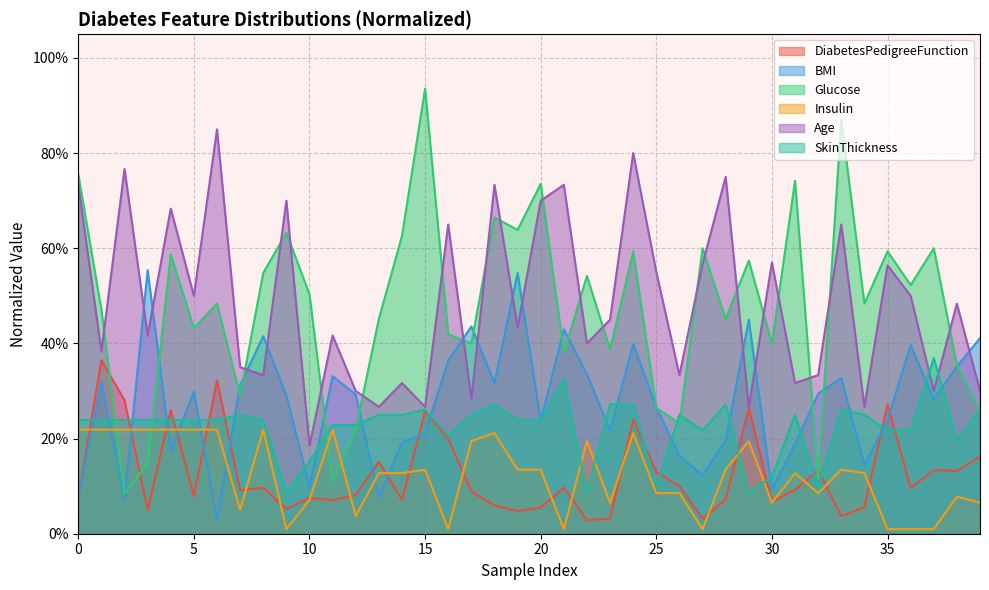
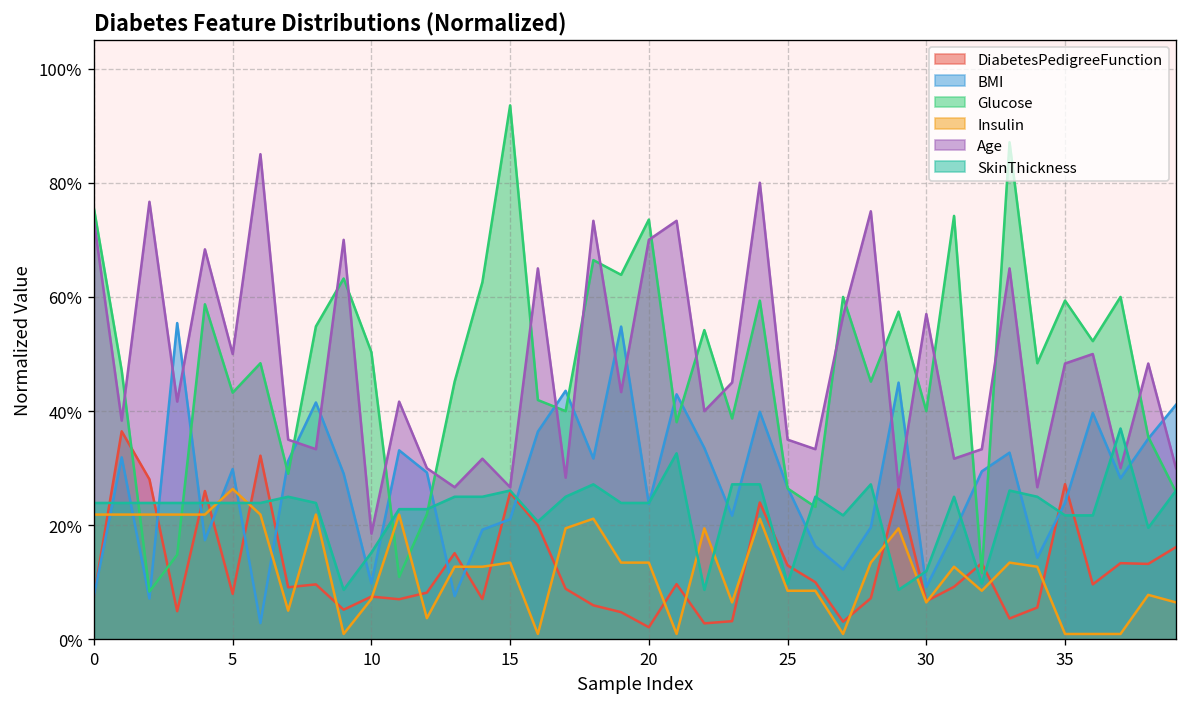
Insulin, 5: 22% -> 26%
DiabetesPedigreeFunction, 20: 6% -> 2%
Age, 25: 55% -> 35%
Age, 35: 56% -> 48%
